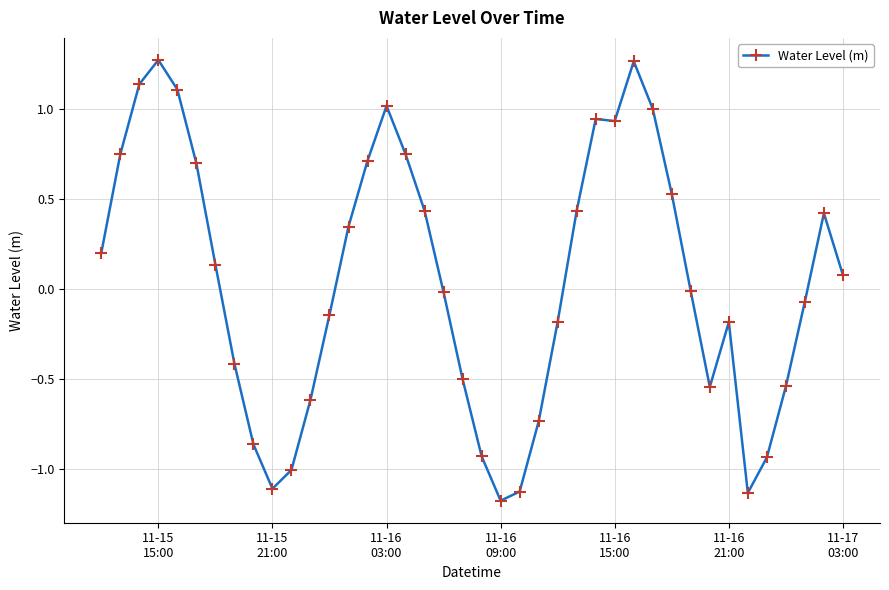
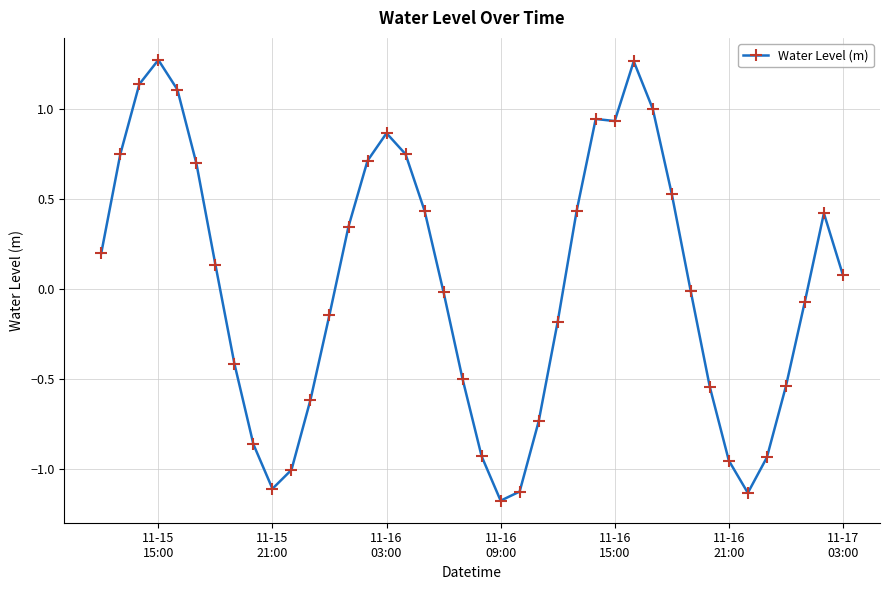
11-16 03:00: 1.01 -> 0.86
11-16 21:00: -0.18 -> -0.95
